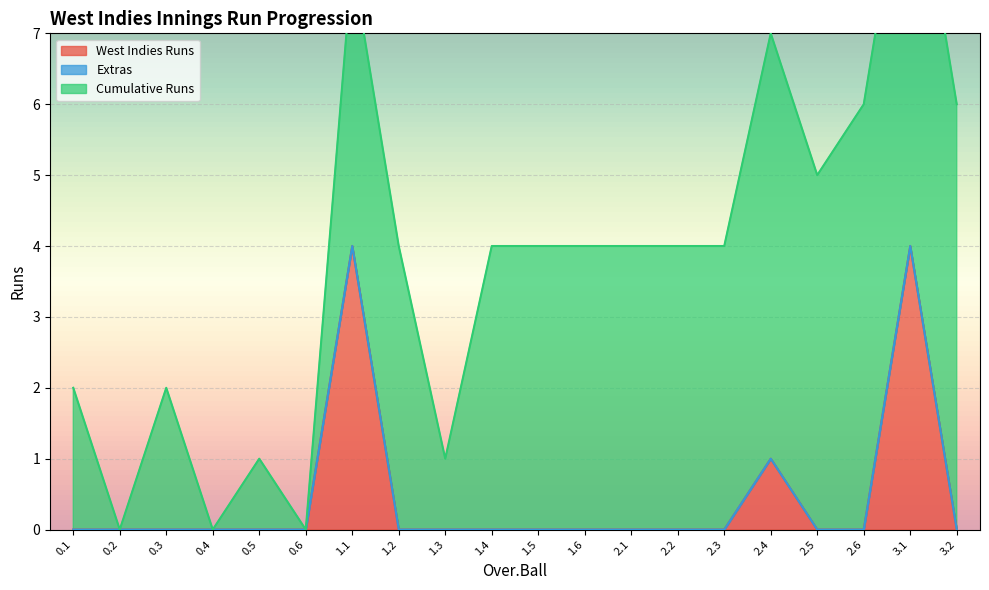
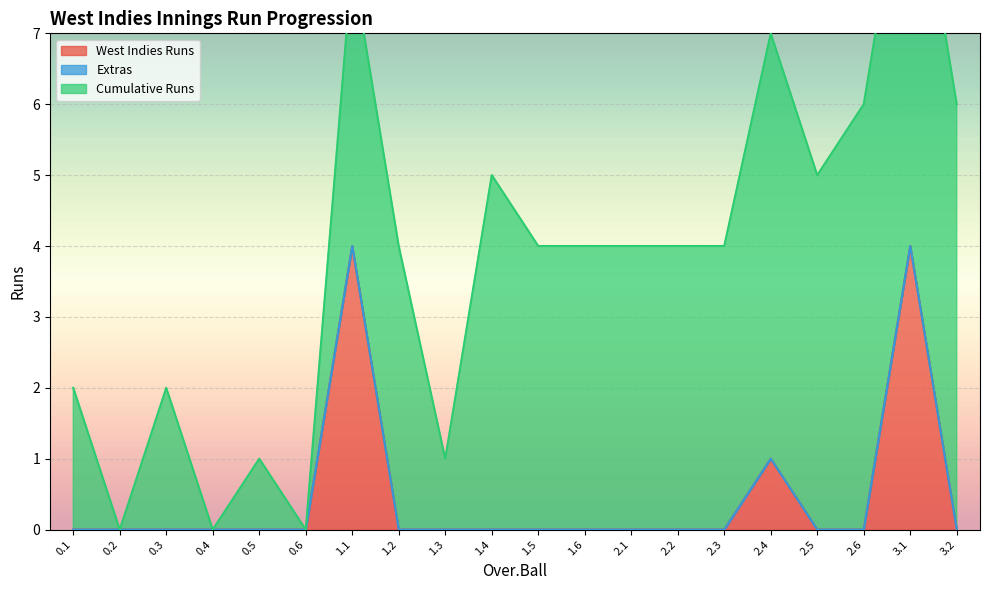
Cumulative Runs, 1.4: 4 -> 5
